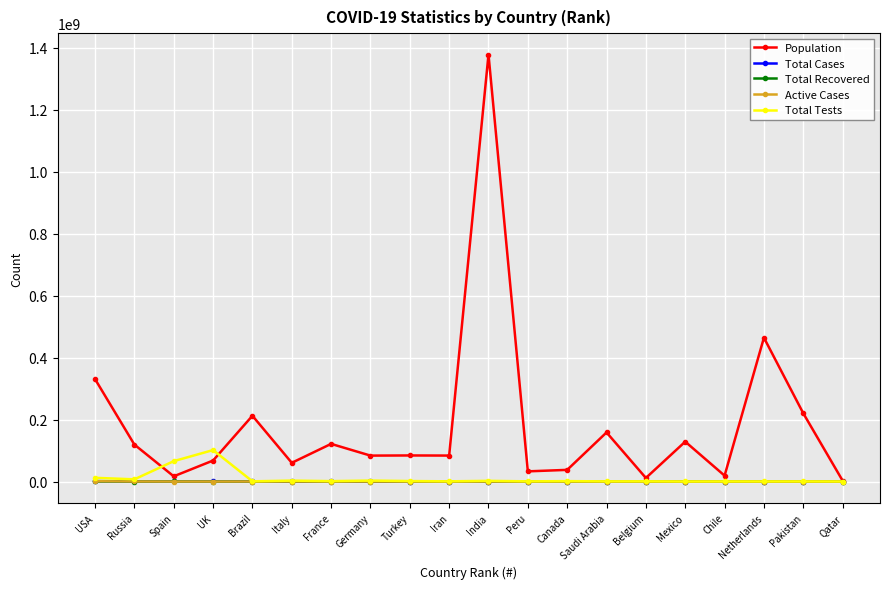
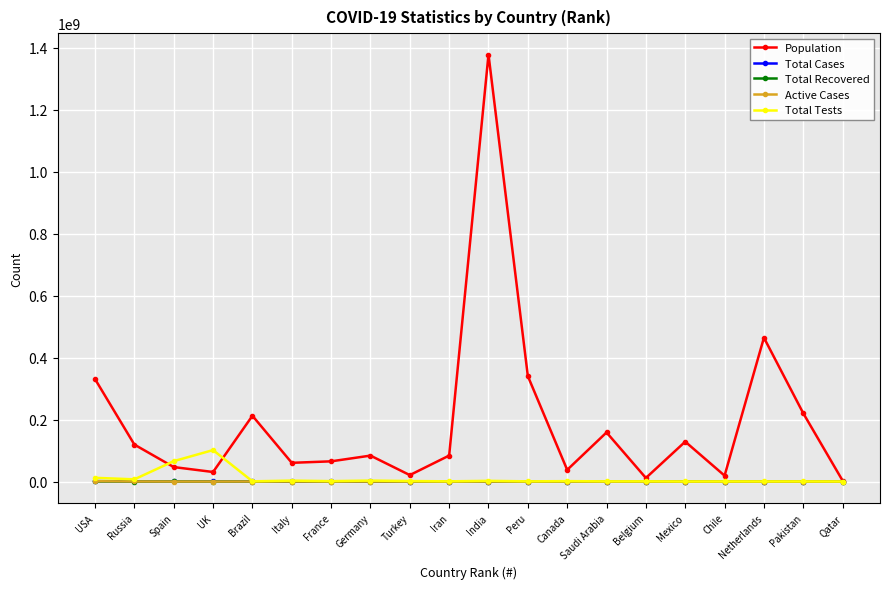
Population, Spain: 20000000 -> 50000000
Population, UK: 70000000 -> 30000000
Population, France: 120000000 -> 70000000
Population, Turkey: 80000000 -> 20000000
Population, Peru: 30000000 -> 340000000
